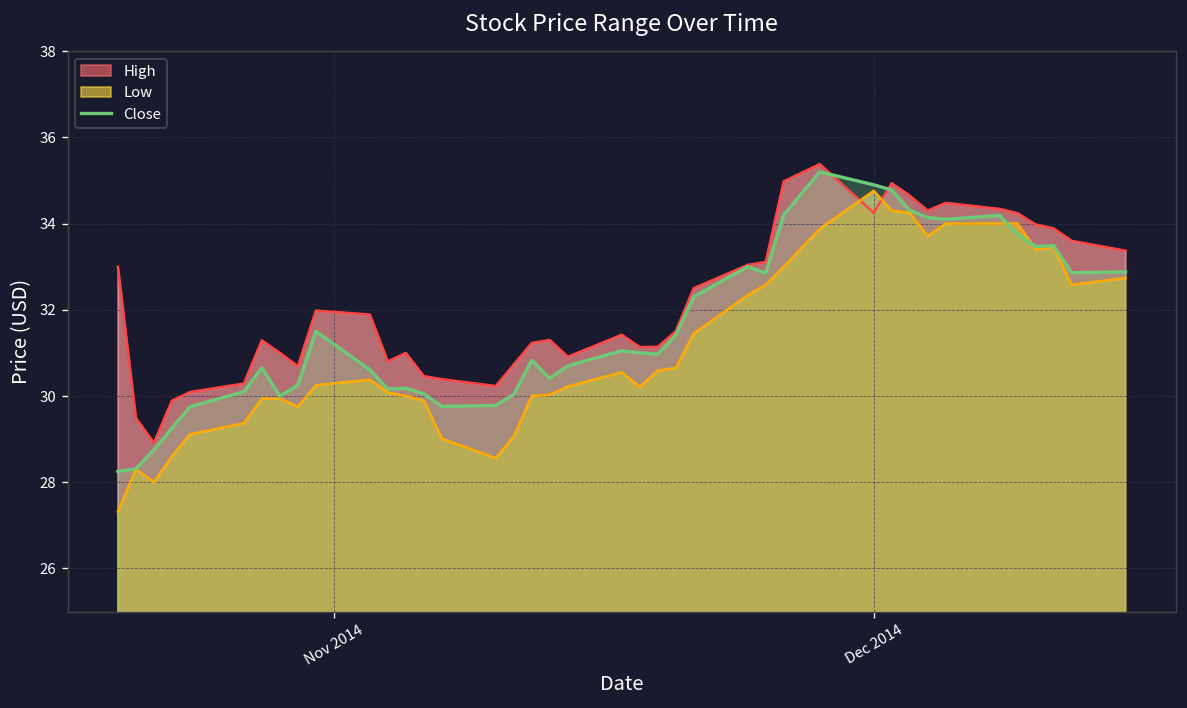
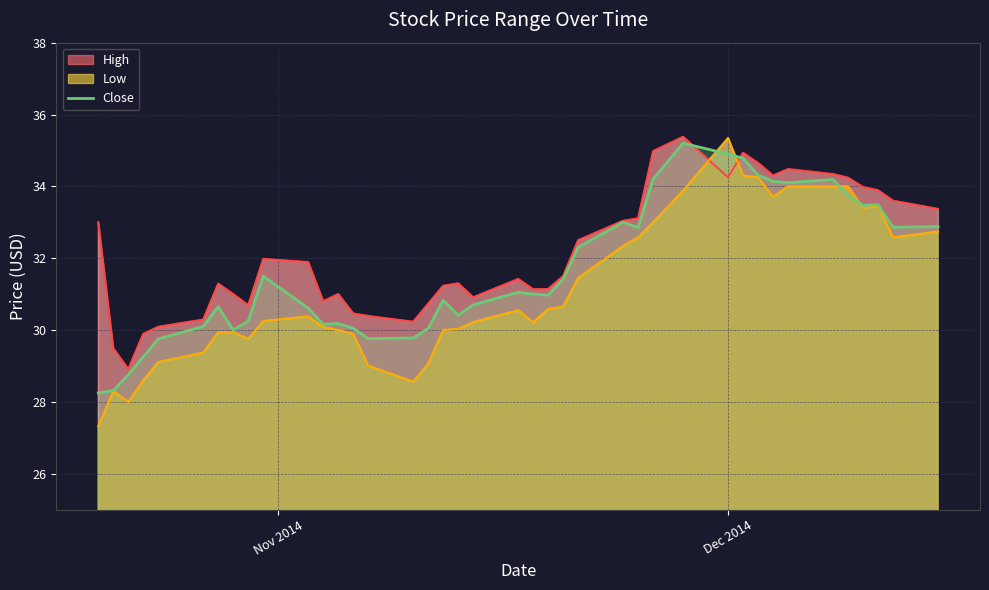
Low, Dec 2014: 34.8 -> 35.3
